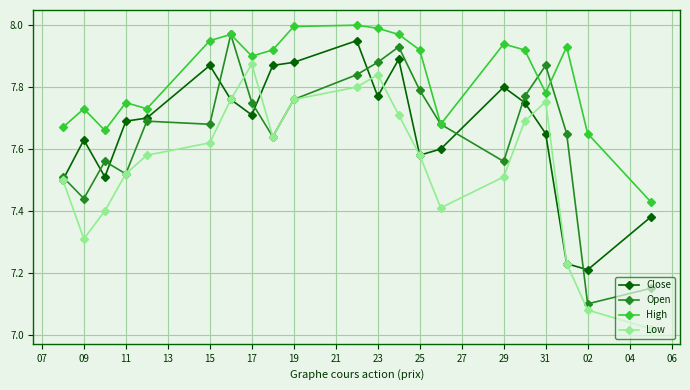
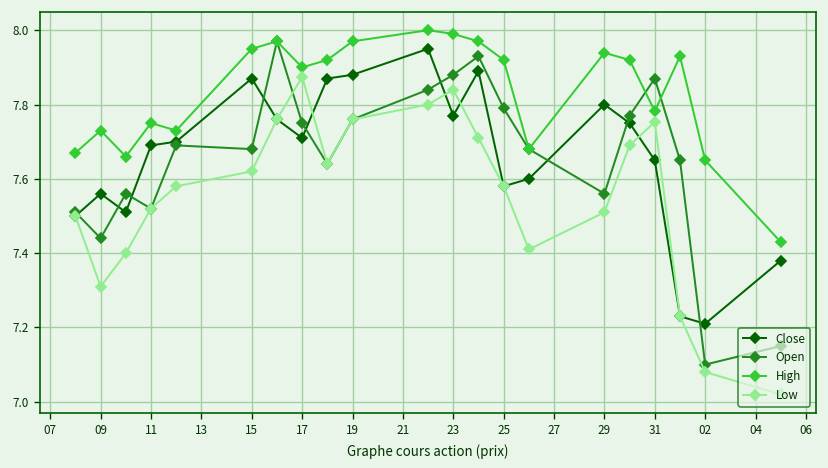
Close, 09: 7.63 -> 7.56
High, 19: 8.00 -> 7.97
